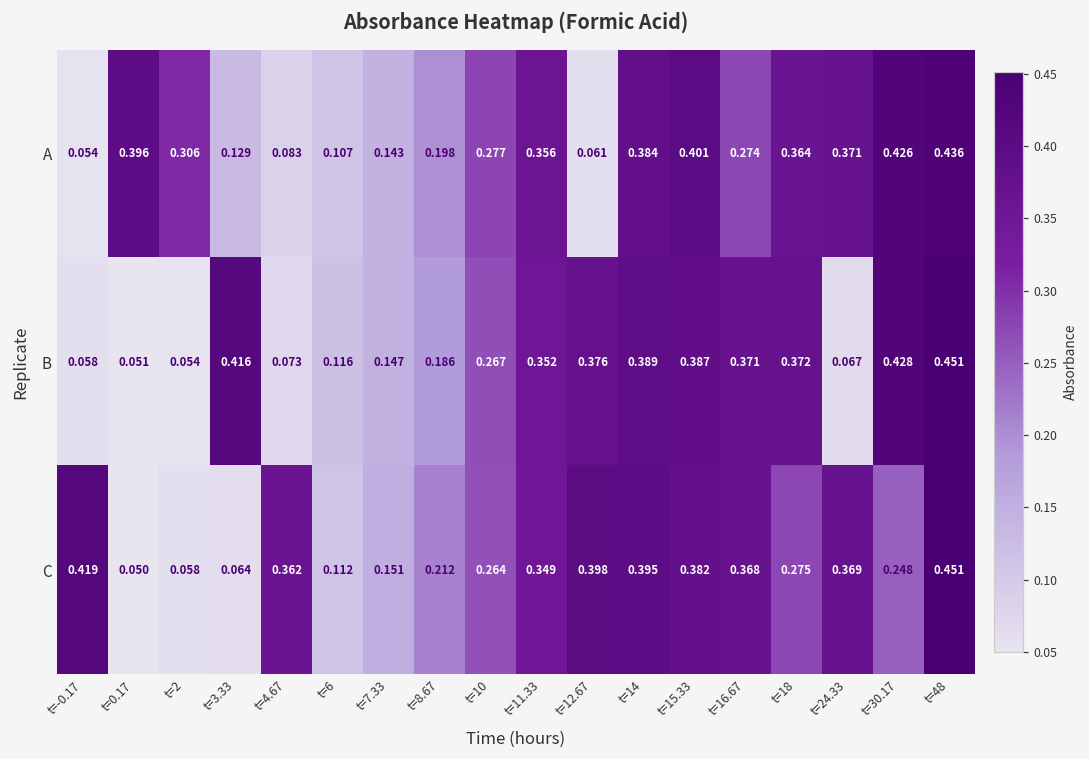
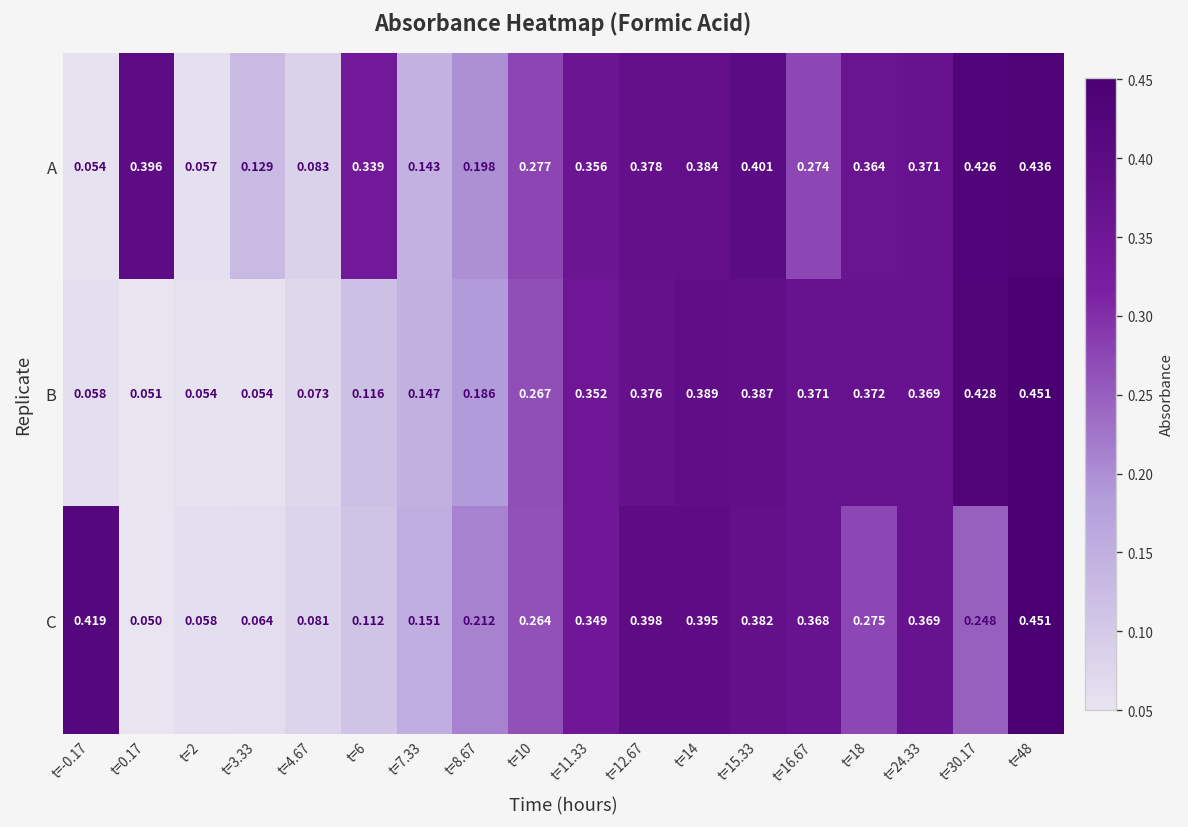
A, t=2: 0.306 -> 0.057
A, t=6: 0.107 -> 0.339
A, t=12.67: 0.061 -> 0.378
B, t=3.33: 0.416 -> 0.054
B, t=24.33: 0.067 -> 0.369
C, t=4.67: 0.362 -> 0.081
